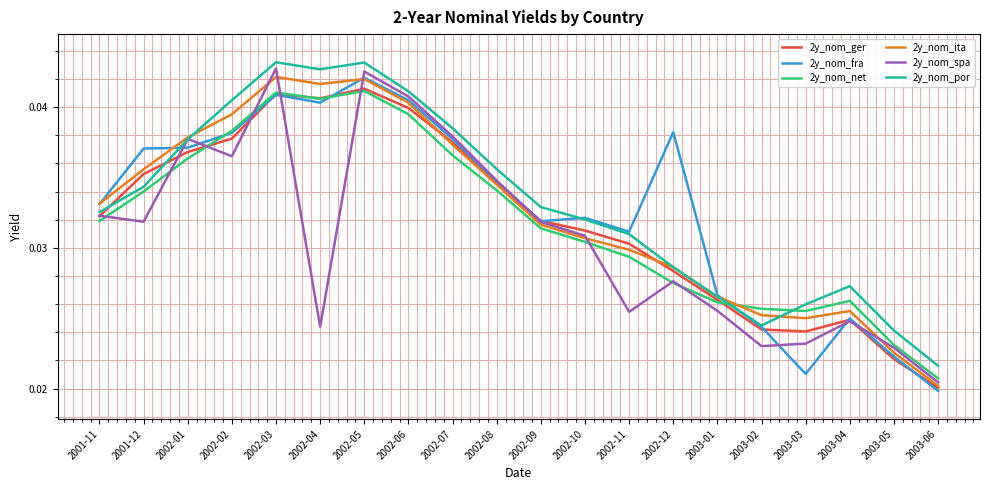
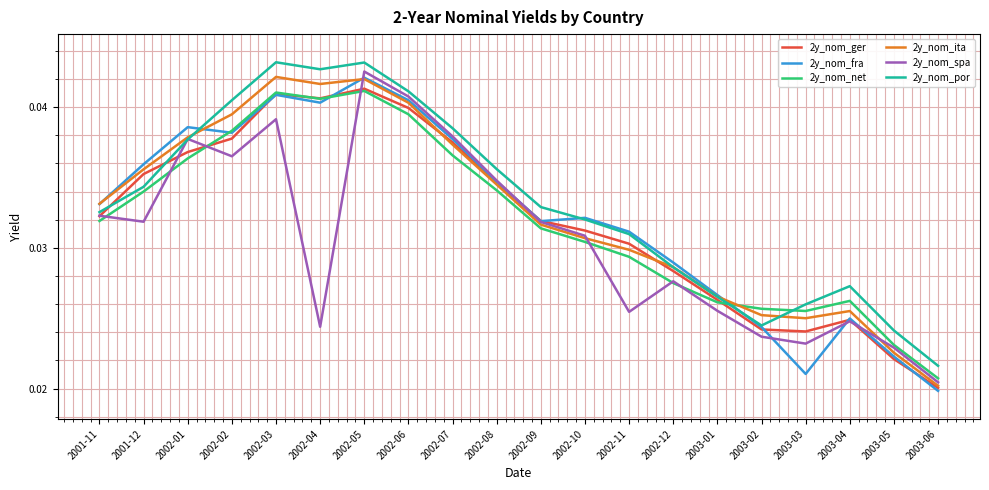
2y_nom_fra, 2001-12: 0.0371 -> 0.0359
2y_nom_fra, 2002-01: 0.0371 -> 0.0386
2y_nom_spa, 2002-03: 0.0427 -> 0.0391
2y_nom_fra, 2002-12: 0.0382 -> 0.0290
2y_nom_spa, 2003-02: 0.0230 -> 0.0237
